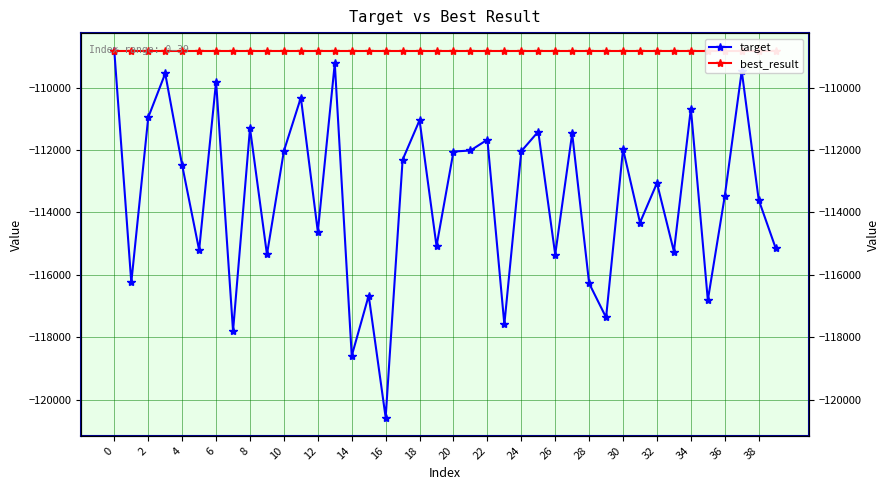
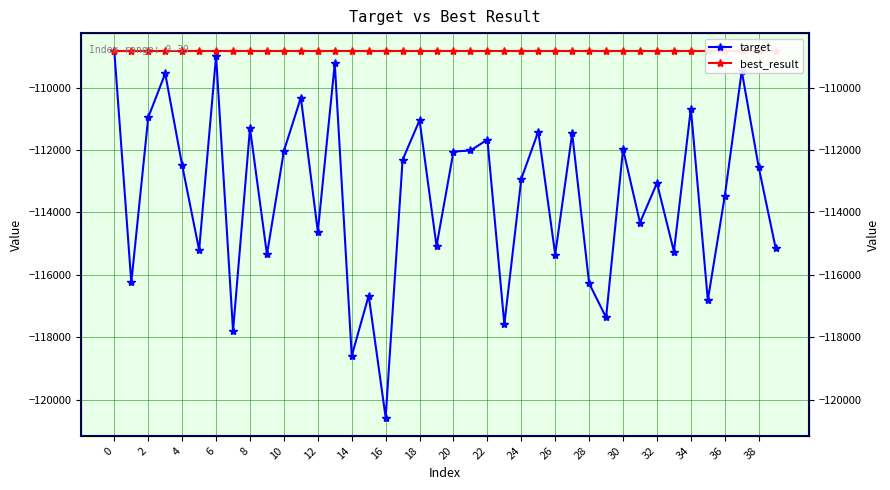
target, 6: -109800 -> -109000
target, 24: -112000 -> -112900
target, 38: -113600 -> -112500
